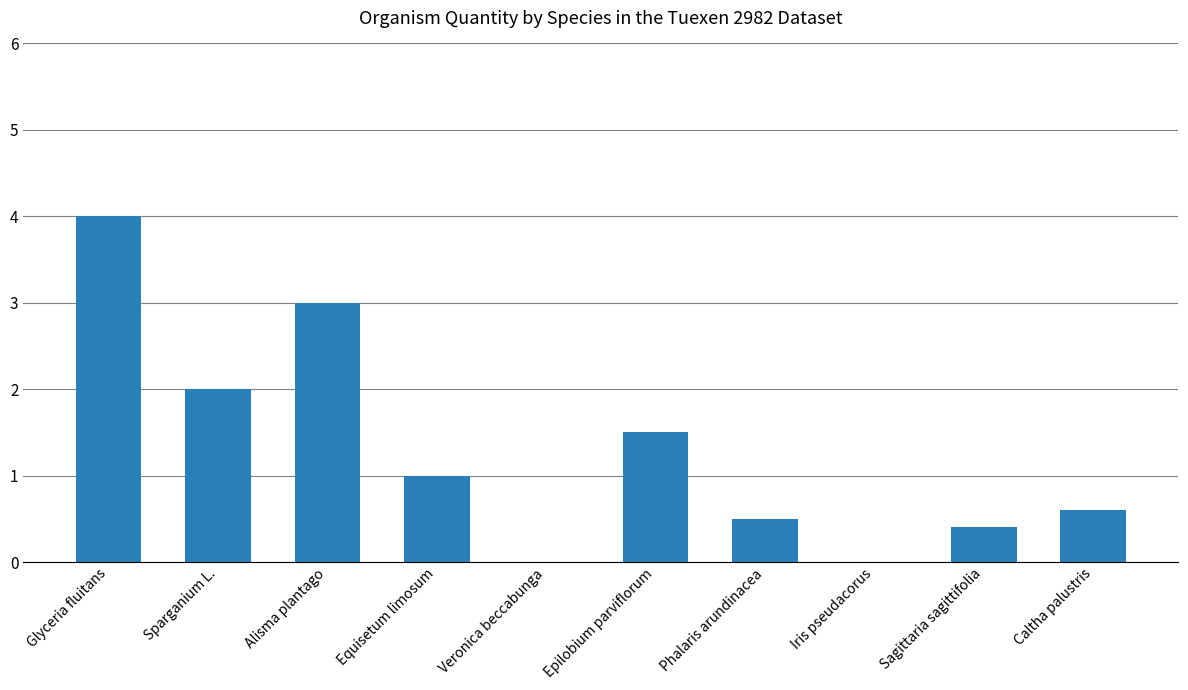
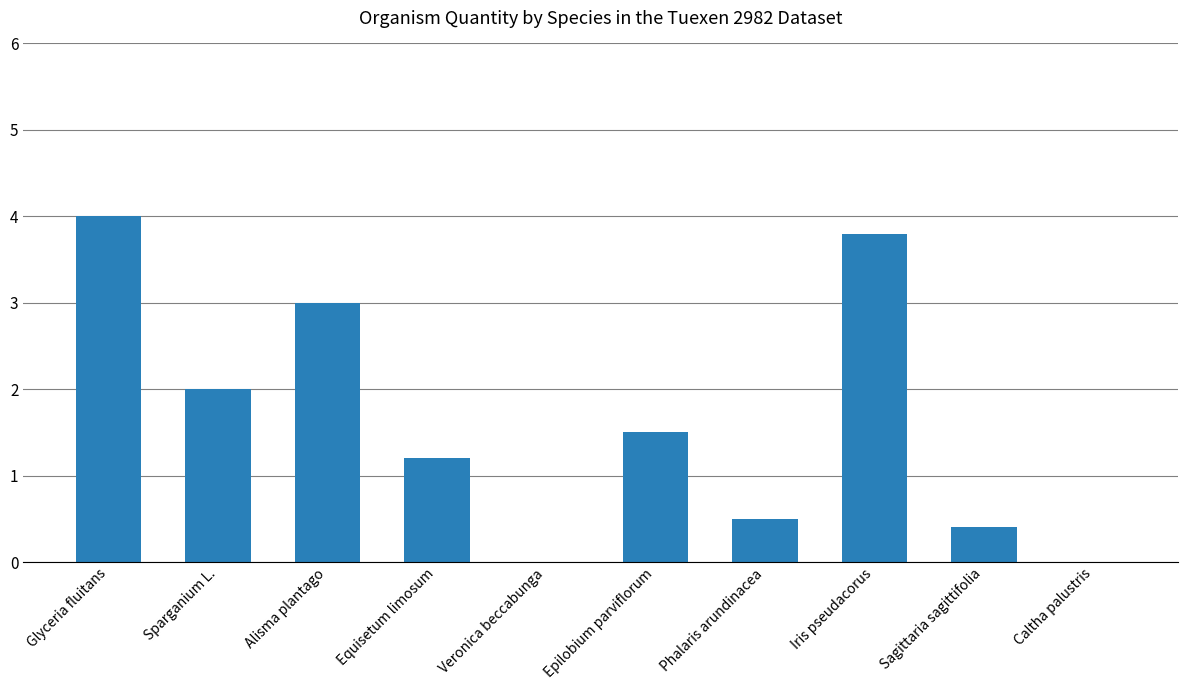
Equisetum limosum: 1.0 -> 1.2
Iris pseudacorus: 0.0 -> 3.8
Caltha palustris: 0.6 -> 0.0
